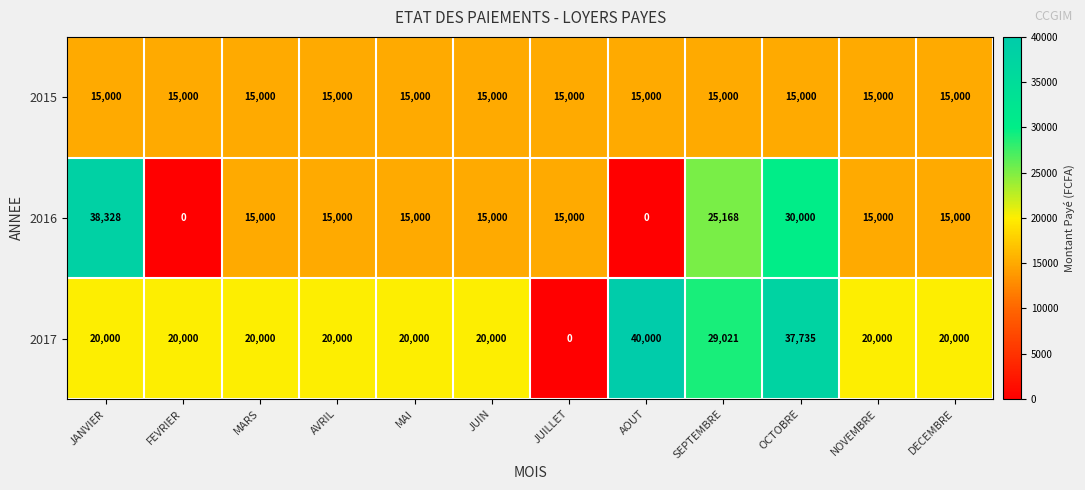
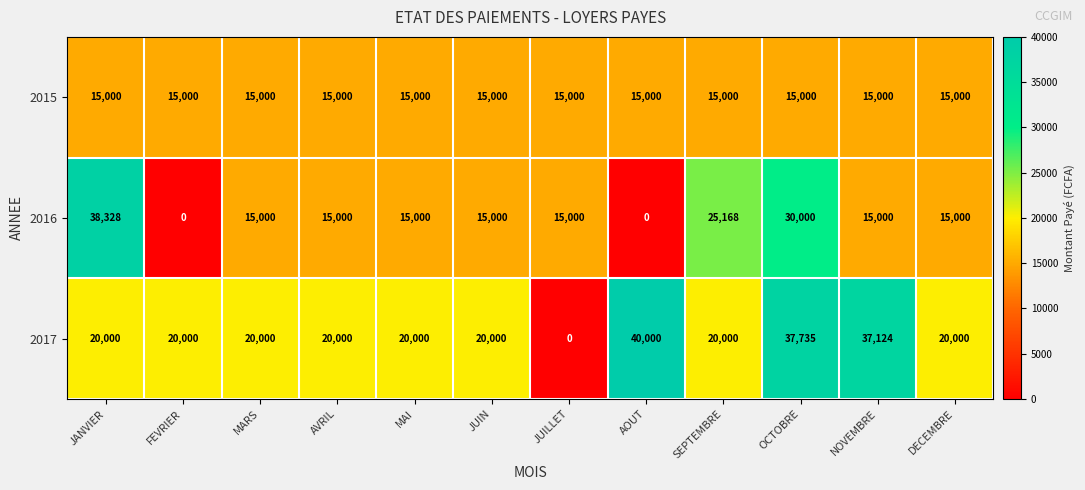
2017, SEPTEMBRE: 29,021 -> 20,000
2017, NOVEMBRE: 20,000 -> 37,124
